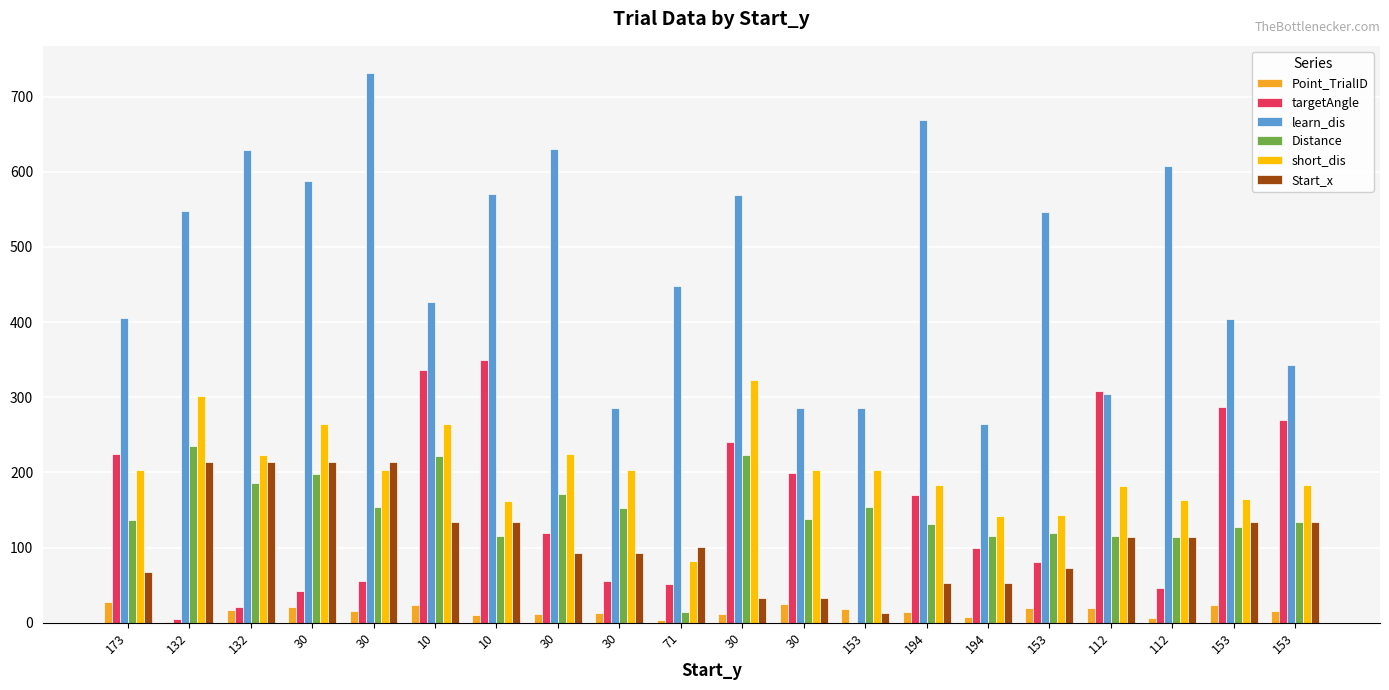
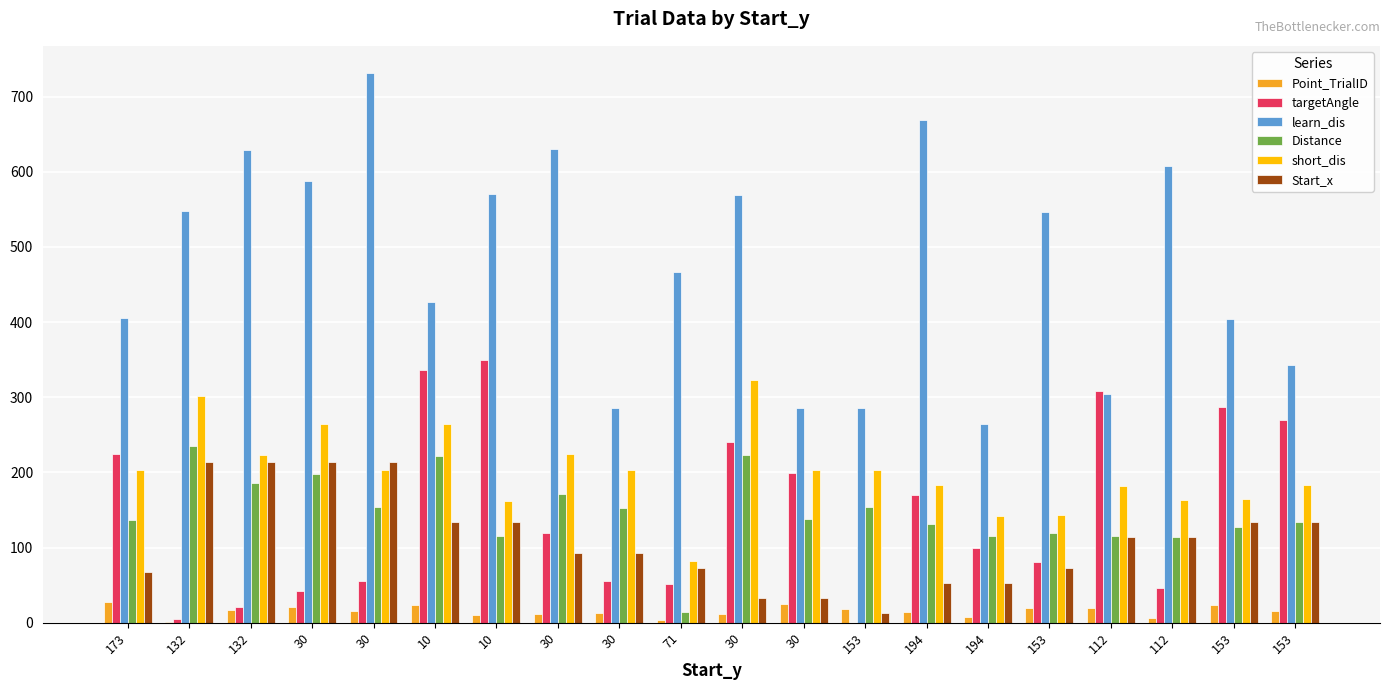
learn_dis, 71: 450 -> 470
Start_x, 71: 100 -> 70
